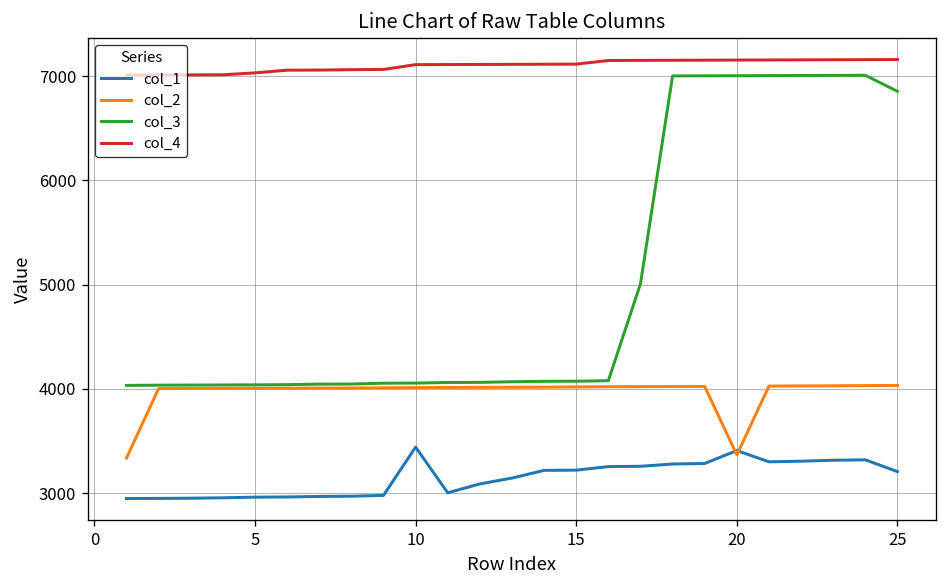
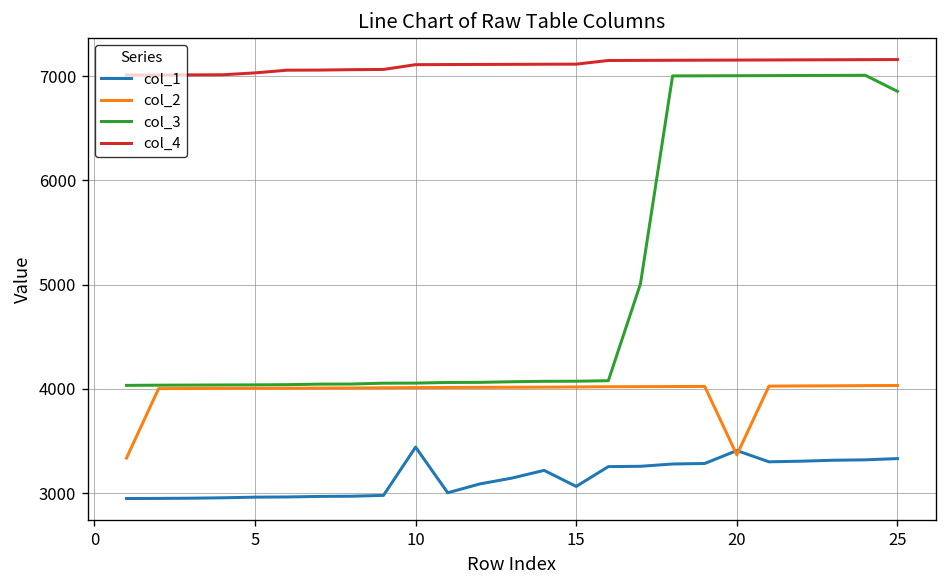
col_1, 15: 3200 -> 3100
col_1, 25: 3200 -> 3300
